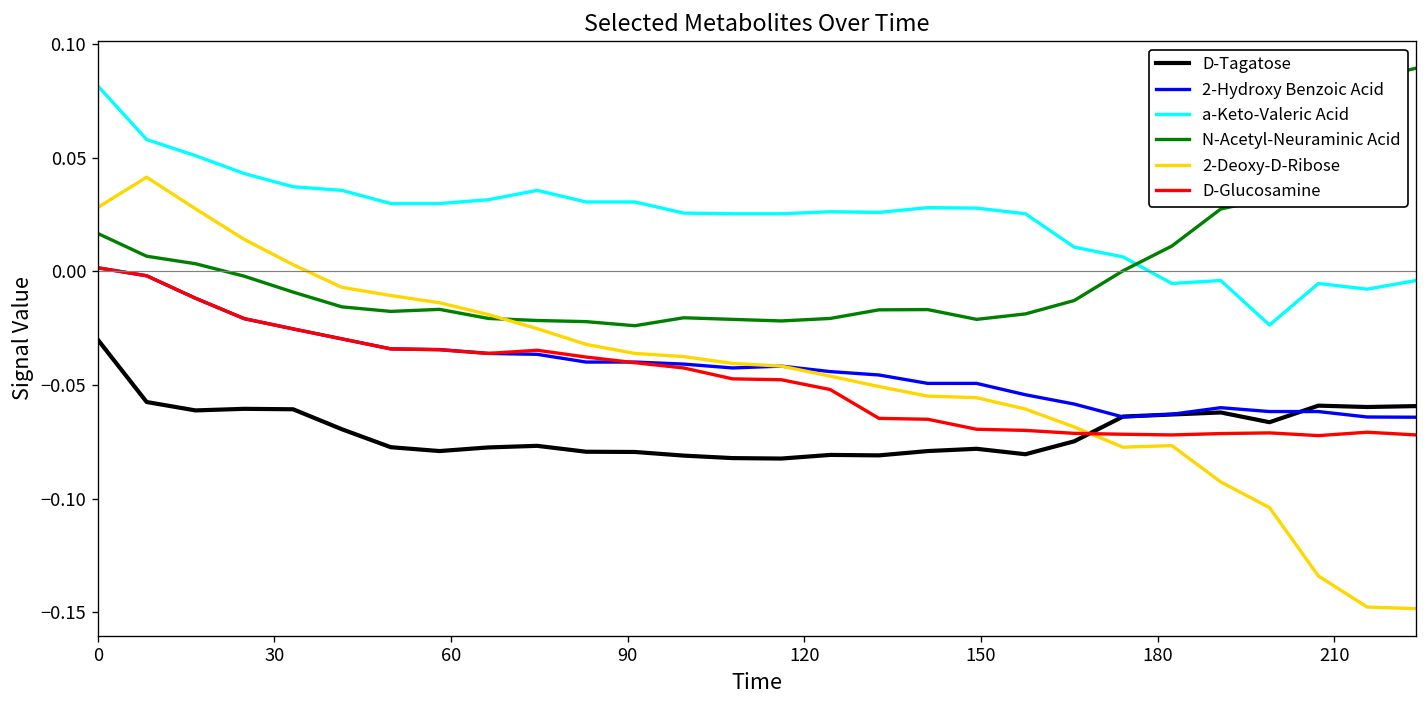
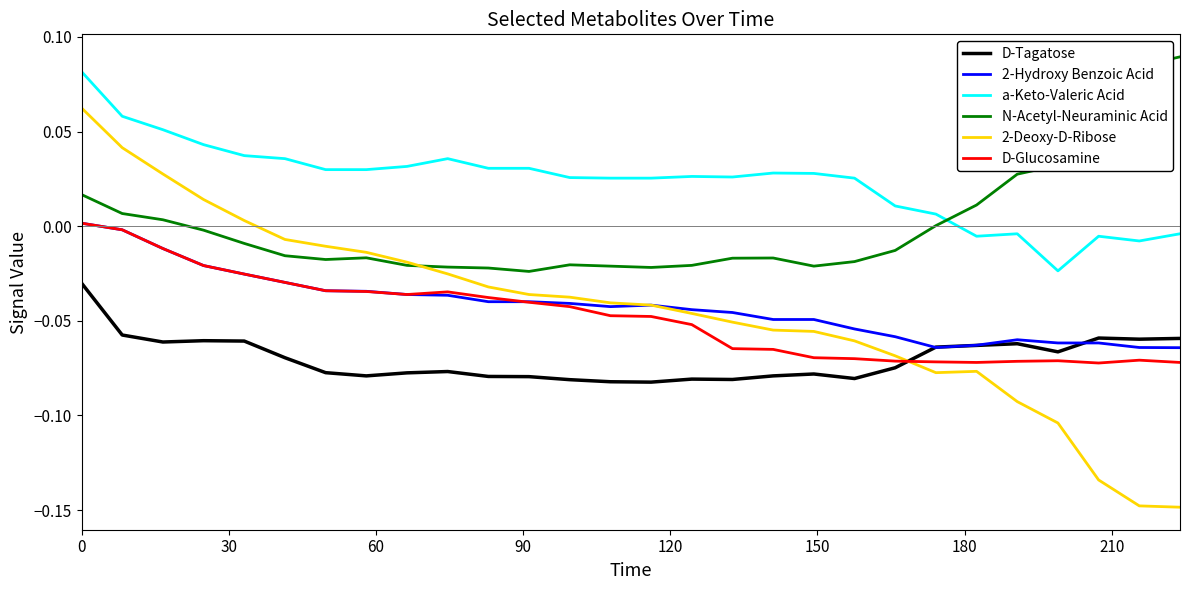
2-Deoxy-D-Ribose, 0: 0.028 -> 0.063
